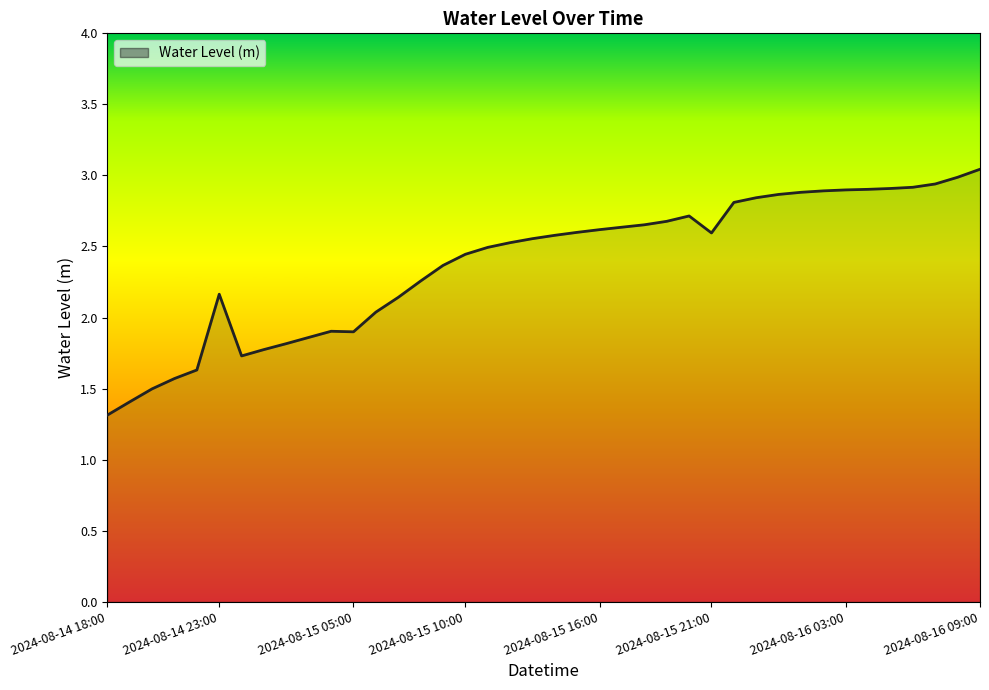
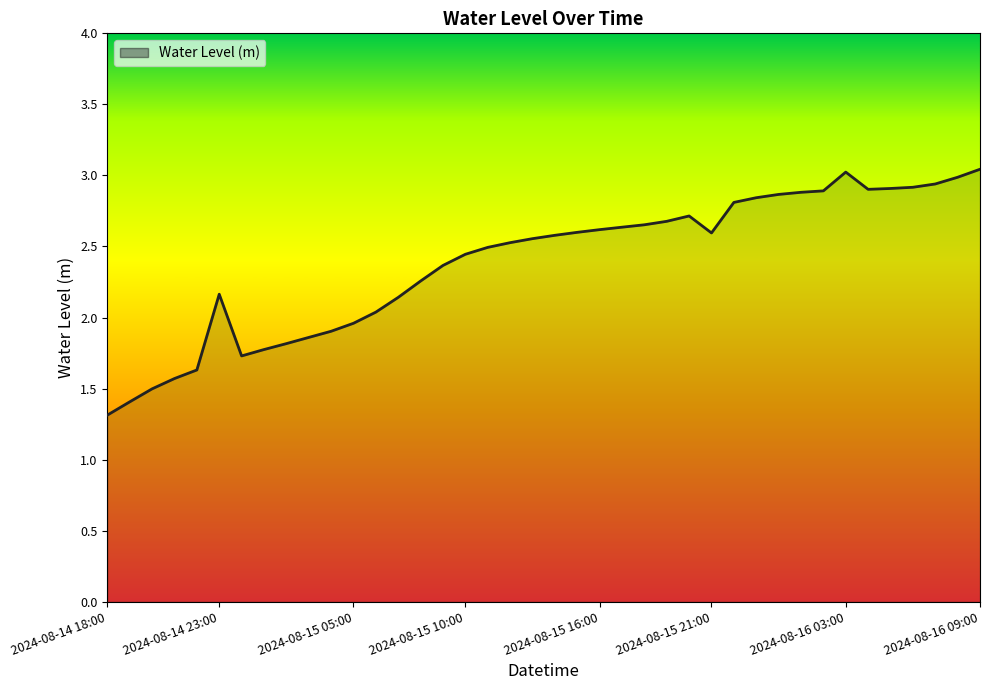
2024-08-15 05:00: 1.90 -> 1.96
2024-08-16 03:00: 2.90 -> 3.02
